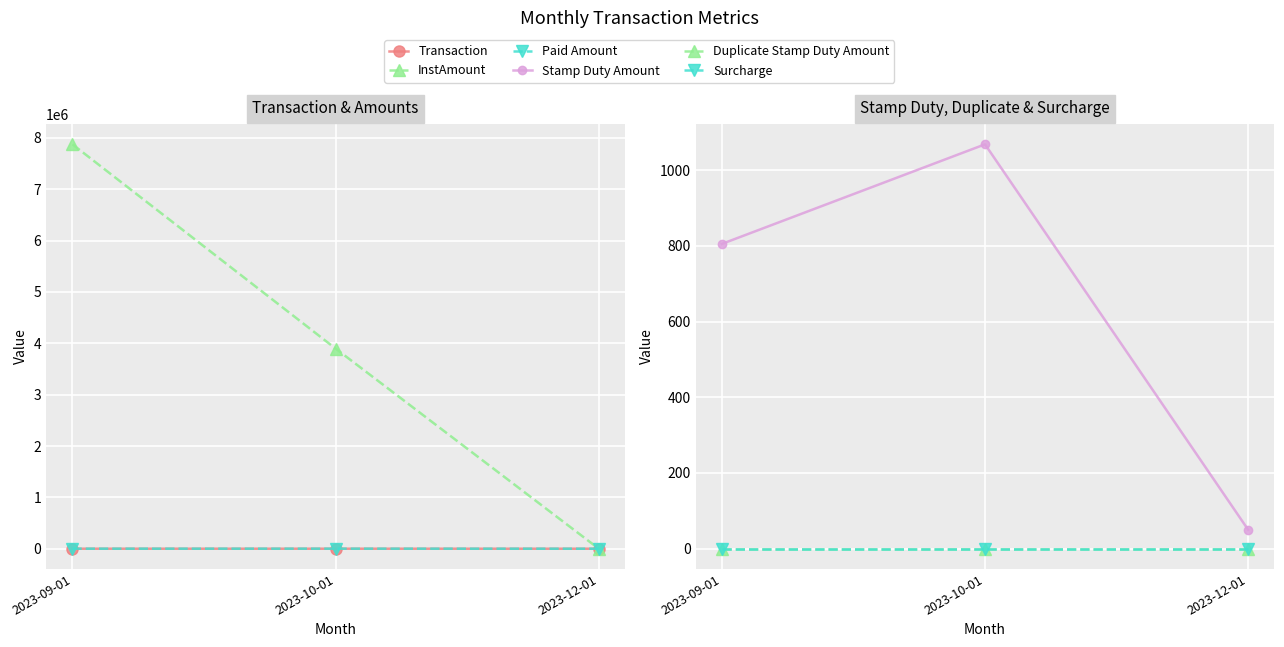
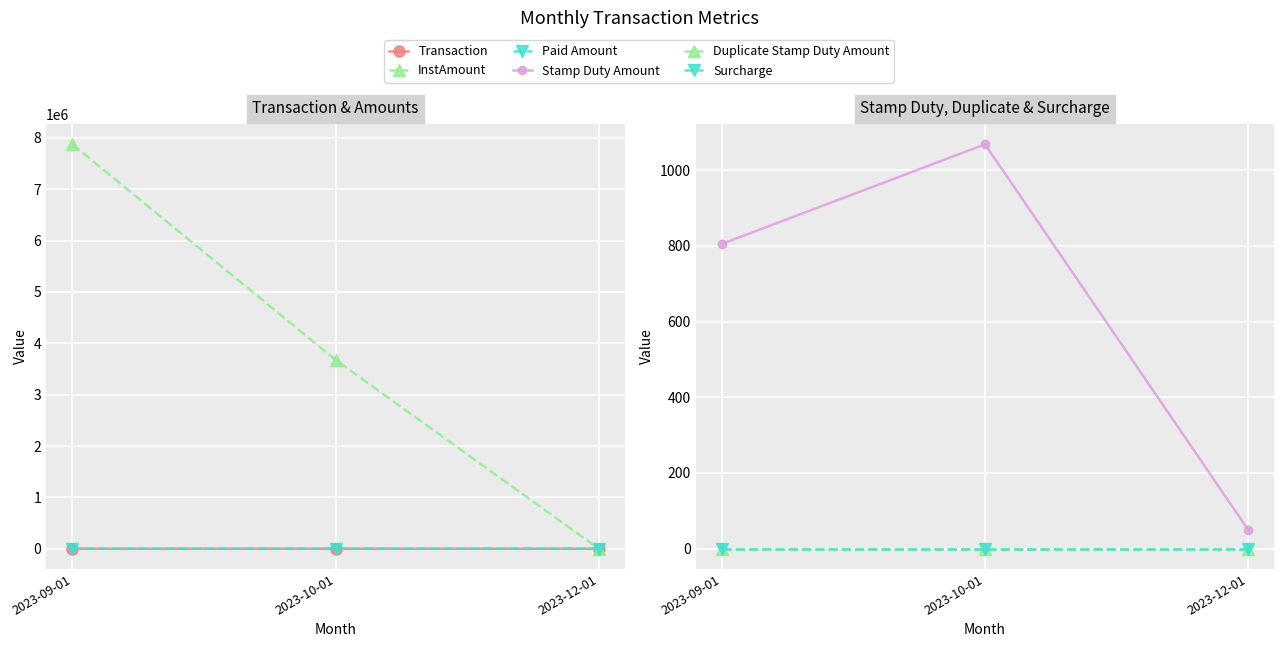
Transaction & Amounts, InstAmount, 2023-10-01: 3900000 -> 3700000
